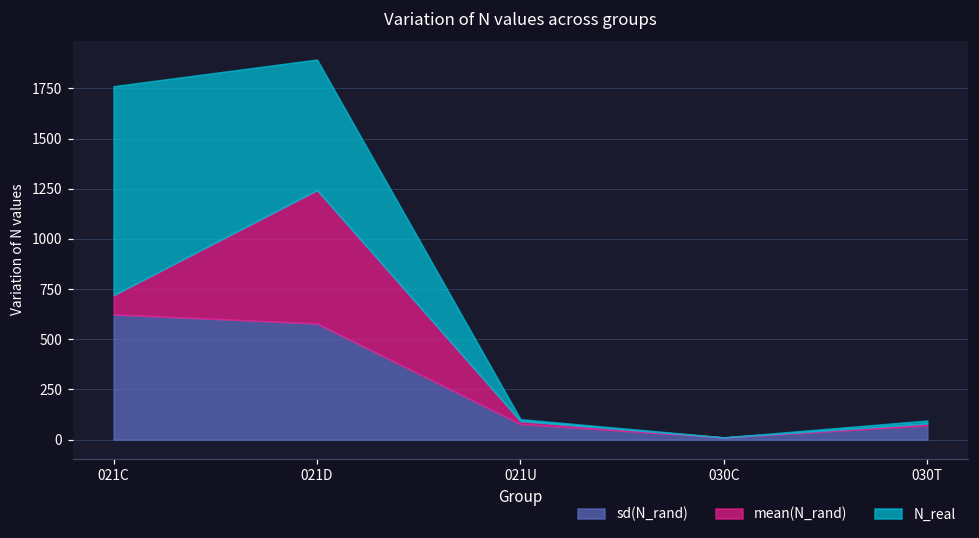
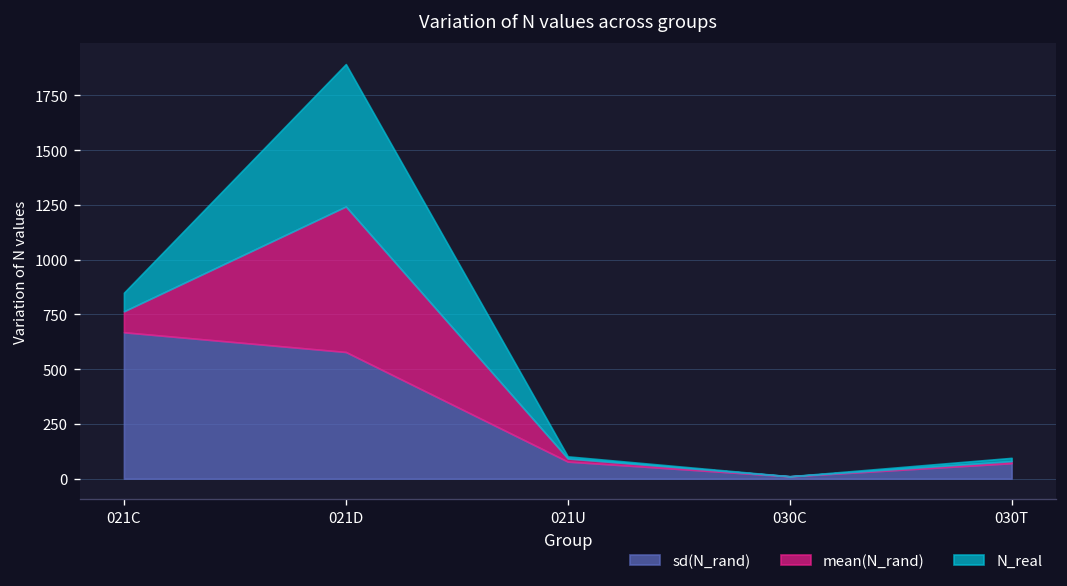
sd(N_rand), 021C: 620 -> 670
N_real, 021C: 1040 -> 90
